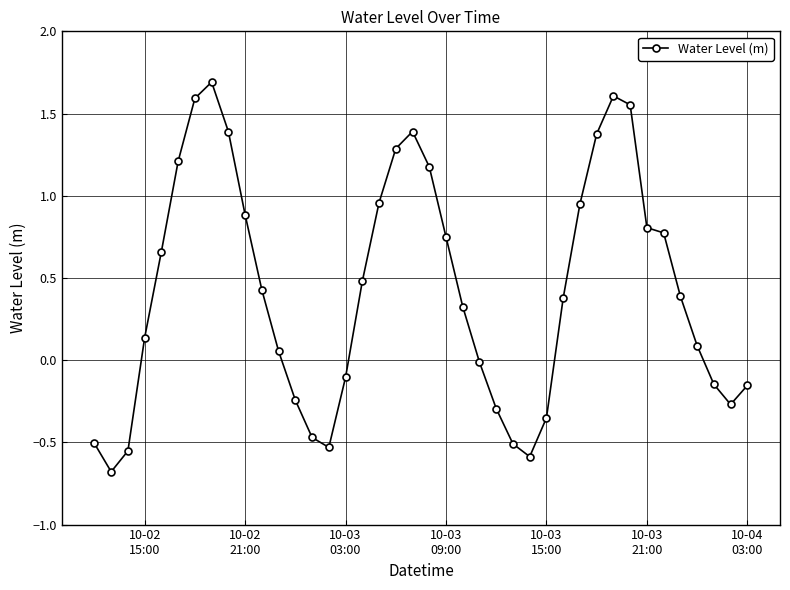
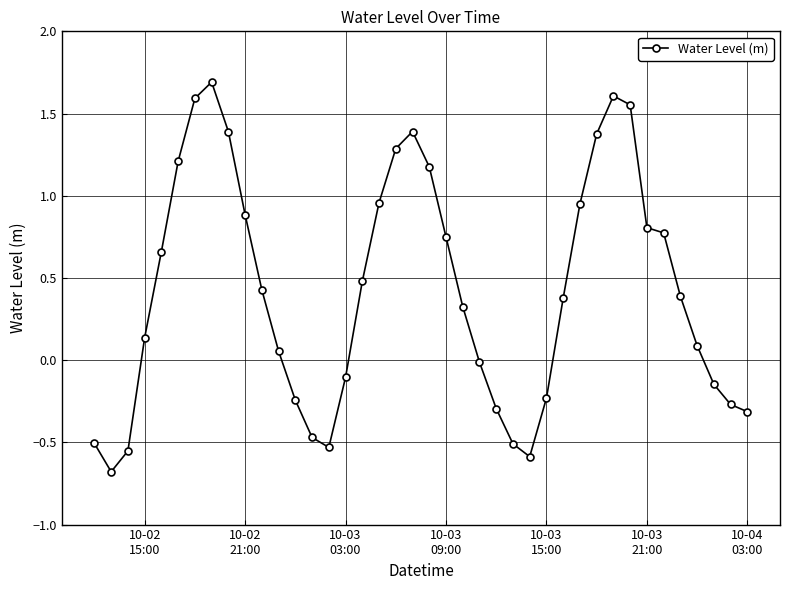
10-03 15:00: -0.35 -> -0.23
10-04 03:00: -0.15 -> -0.31
